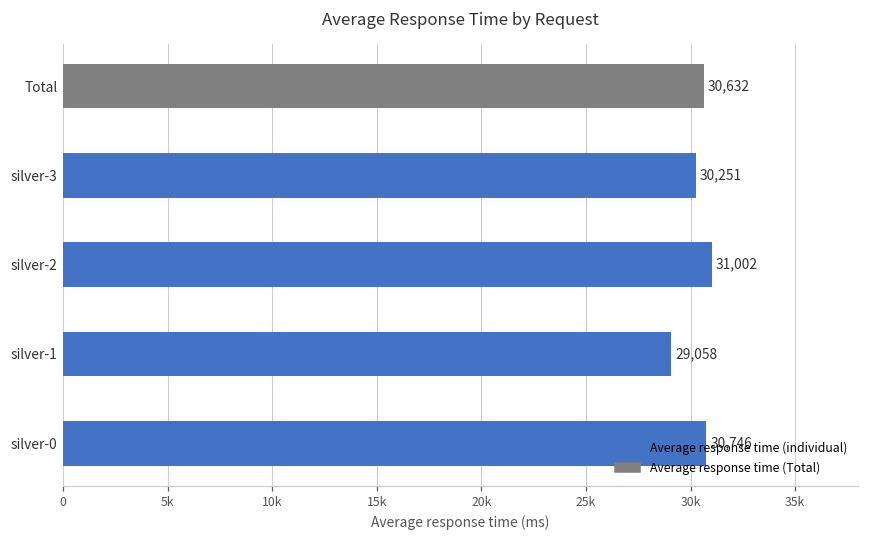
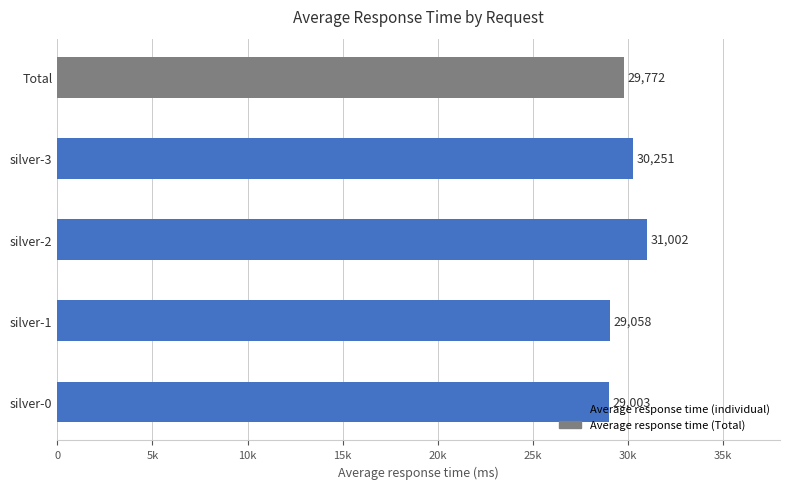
Total: 30,632 -> 29,772
silver-0: 30,746 -> 29,003
